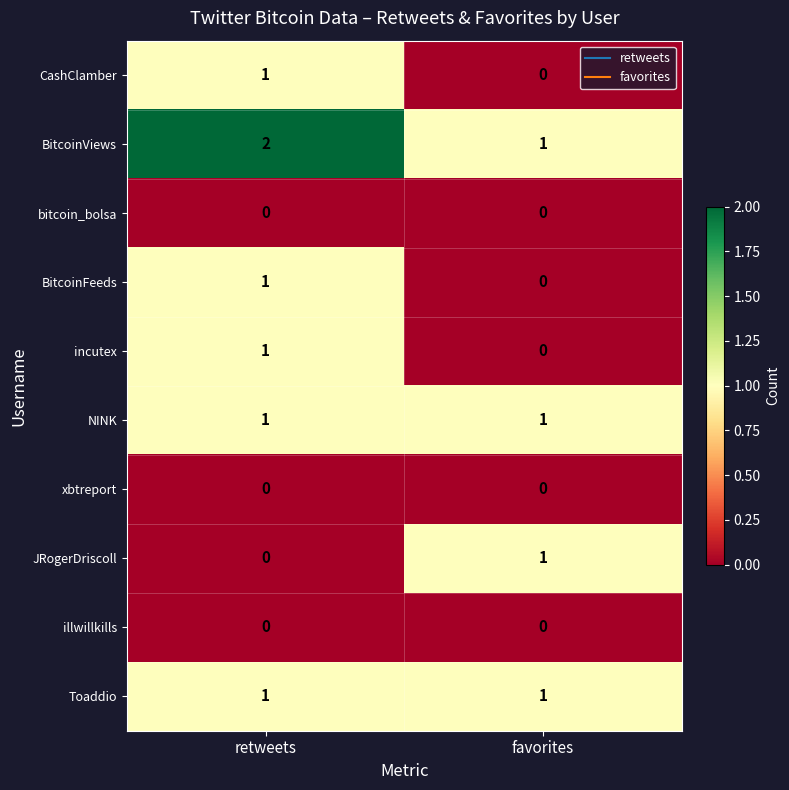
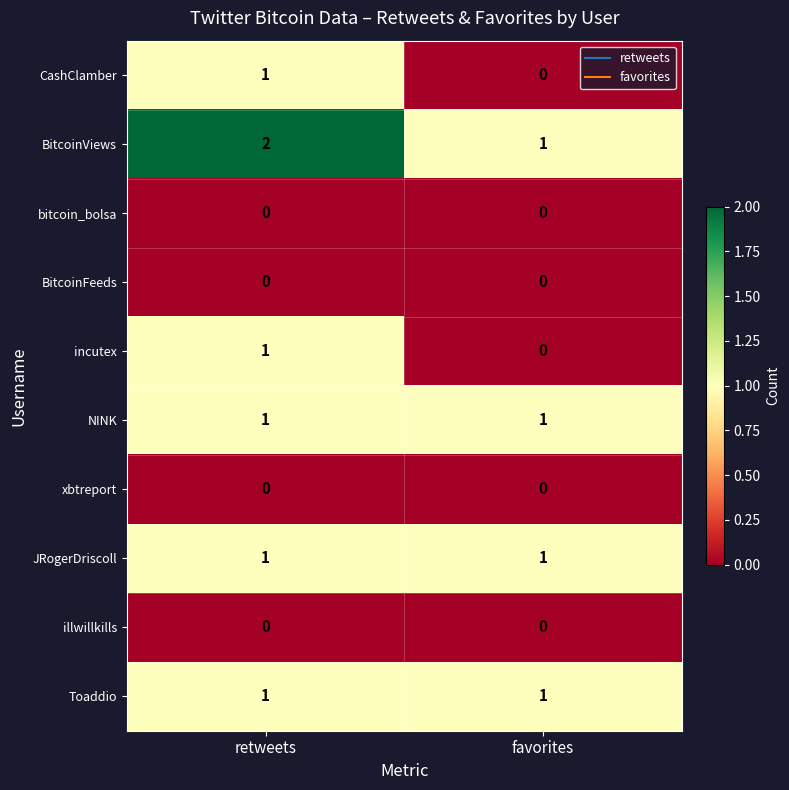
BitcoinFeeds, retweets: 1 -> 0
JRogerDriscoll, retweets: 0 -> 1
